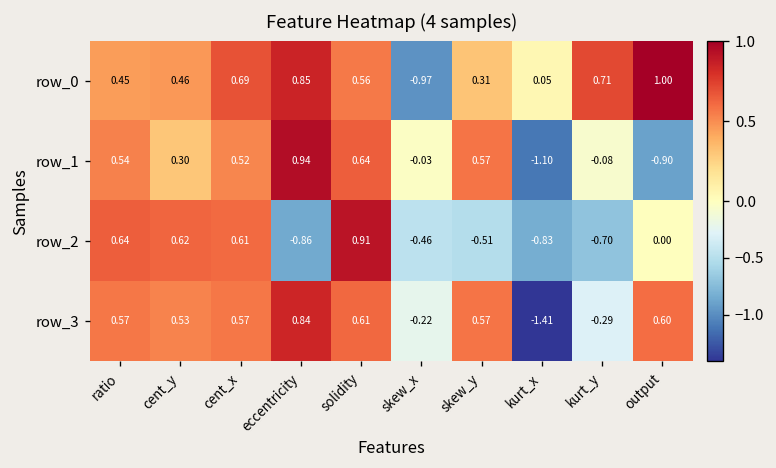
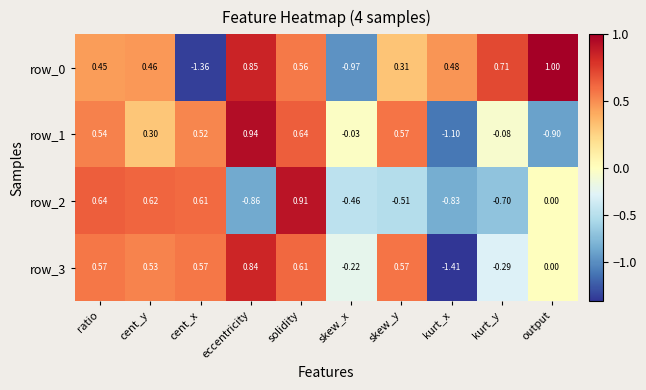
row_0, cent_x: 0.69 -> -1.36
row_0, kurt_x: 0.05 -> 0.48
row_3, output: 0.60 -> 0.00
